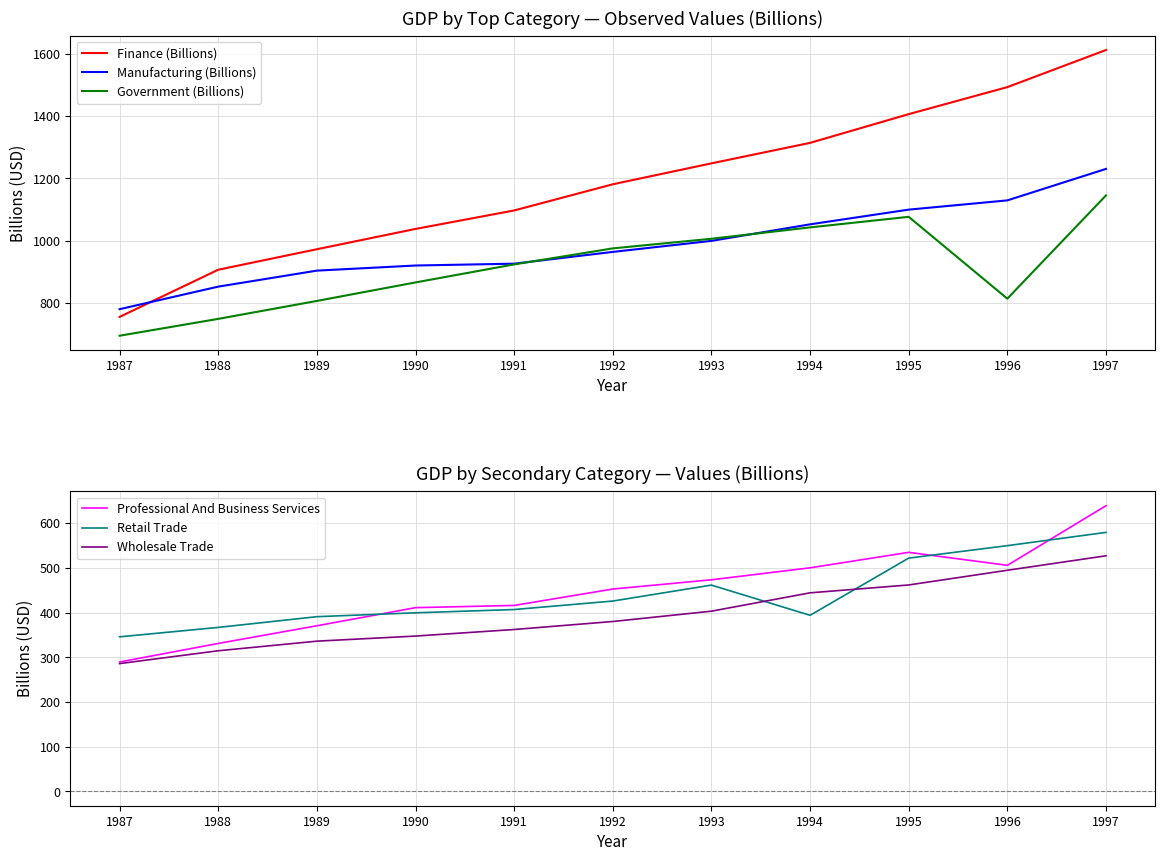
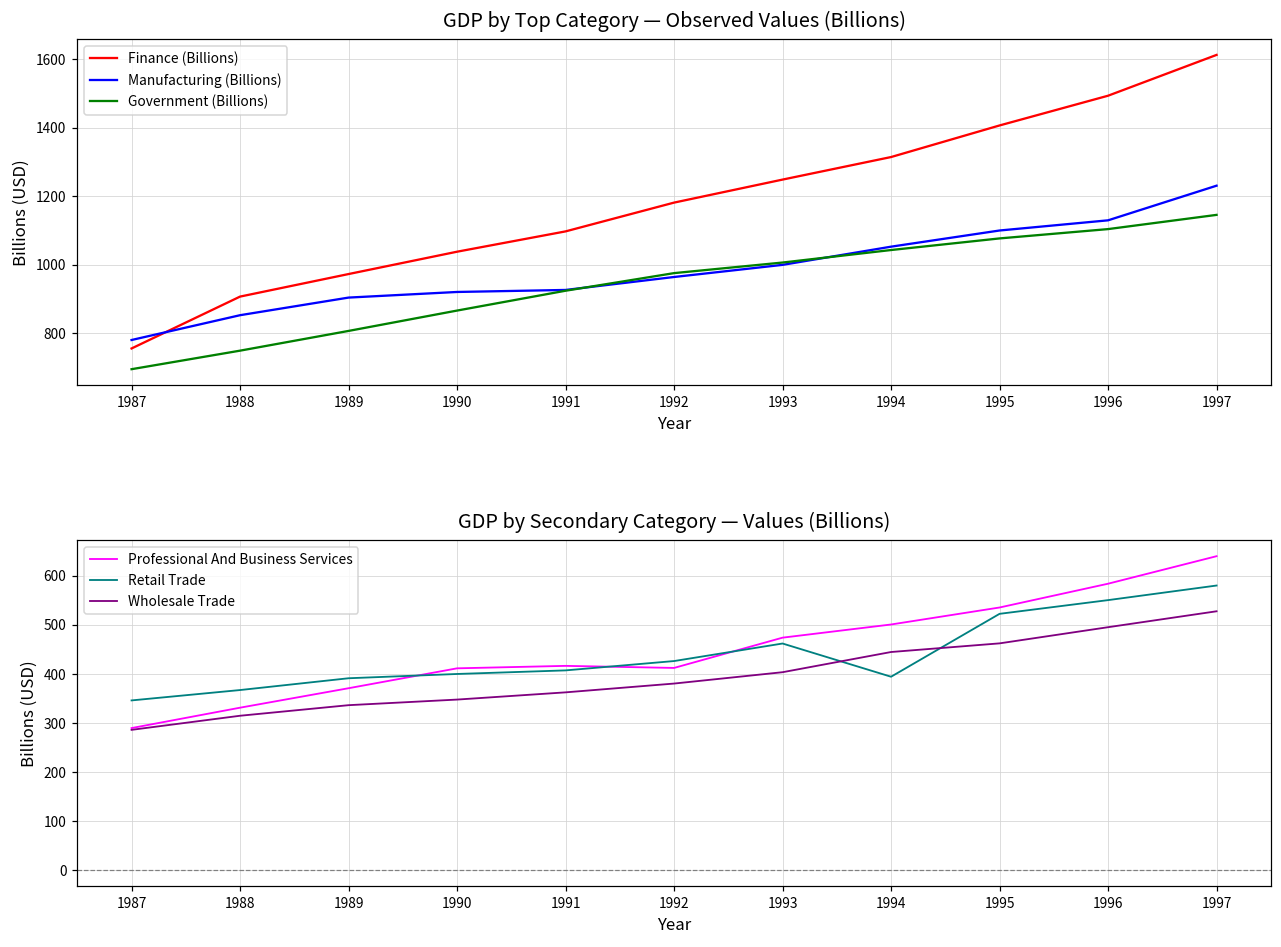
GDP by Top Category — Observed Values (Billions), Government (Billions), 1996: 810 -> 1100
GDP by Secondary Category — Values (Billions), Professional And Business Services, 1992: 450 -> 410
GDP by Secondary Category — Values (Billions), Professional And Business Services, 1996: 510 -> 580
